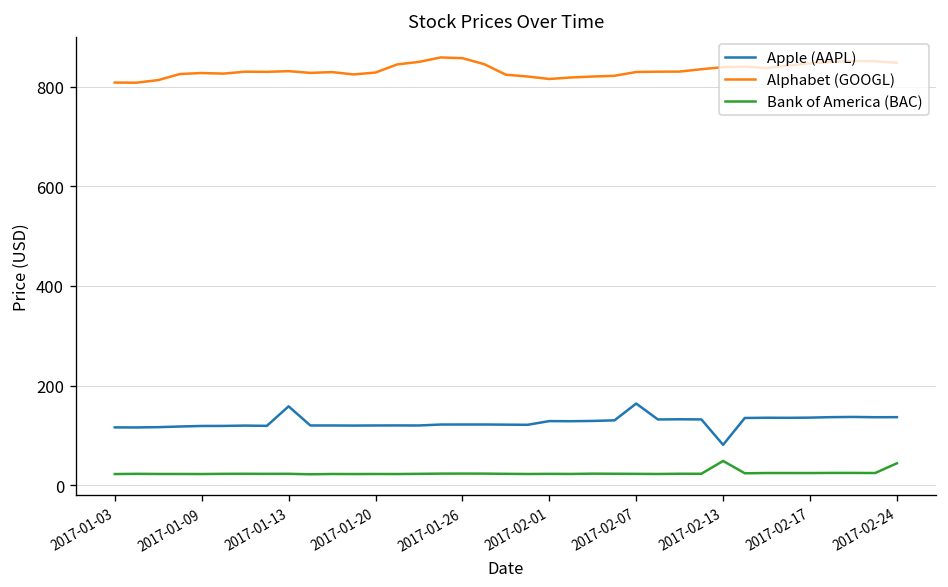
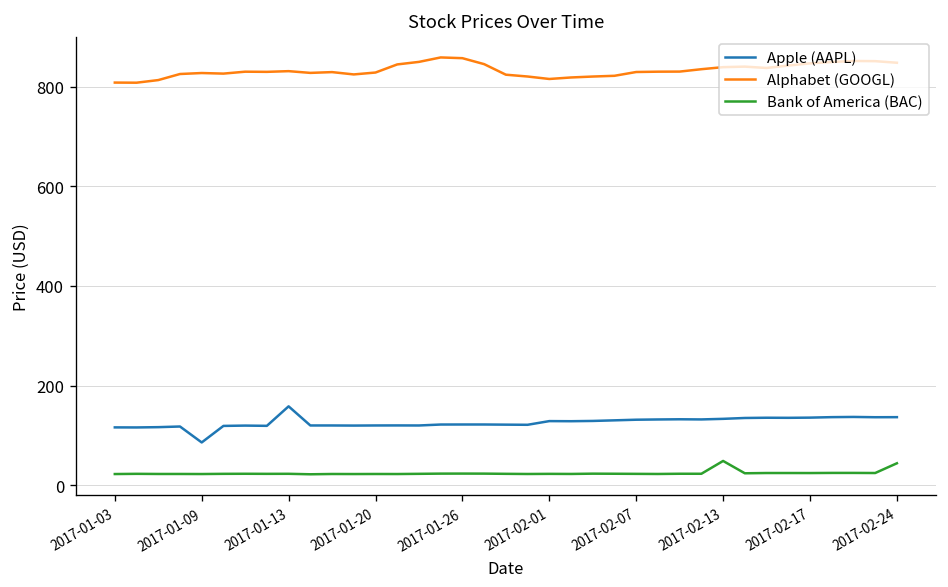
Apple (AAPL), 2017-01-09: 120 -> 90
Apple (AAPL), 2017-02-07: 160 -> 130
Apple (AAPL), 2017-02-13: 80 -> 130
